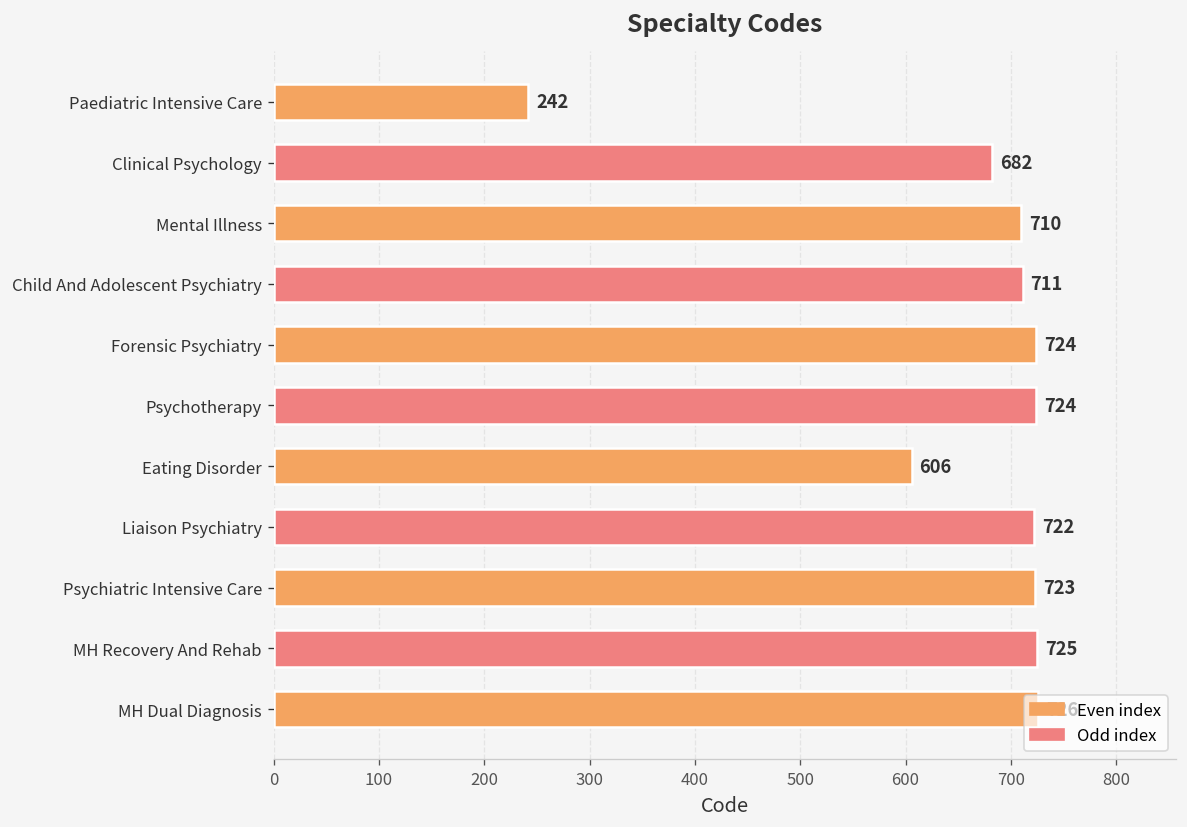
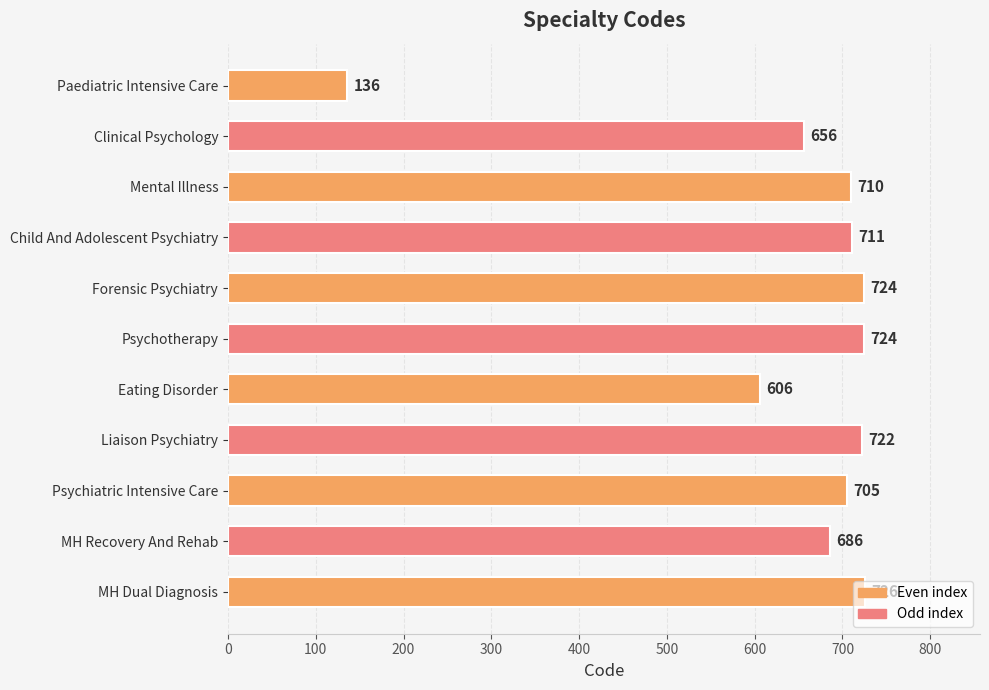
Paediatric Intensive Care: 242 -> 136
Clinical Psychology: 682 -> 656
Psychiatric Intensive Care: 723 -> 705
MH Recovery And Rehab: 725 -> 686
